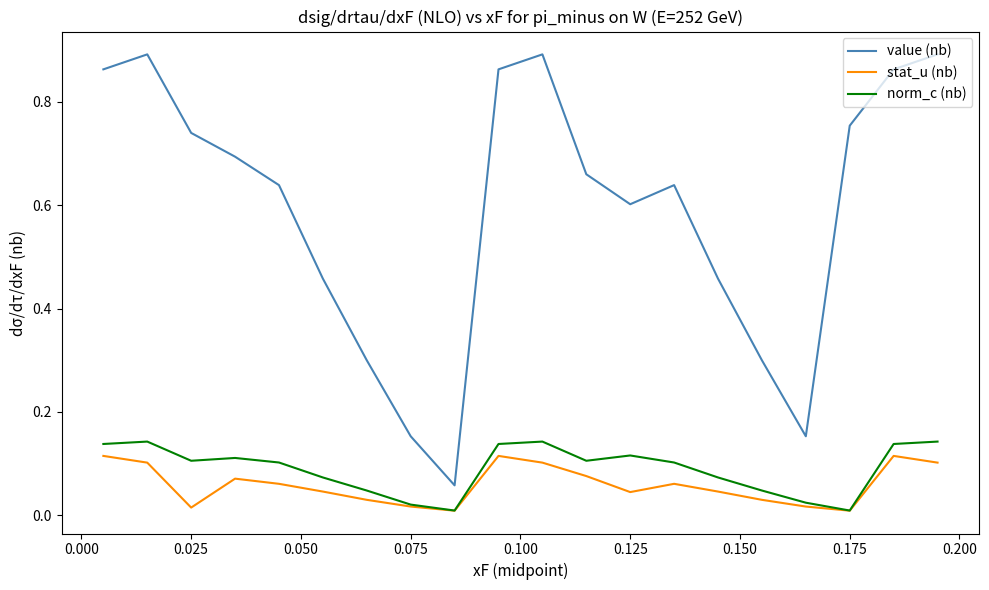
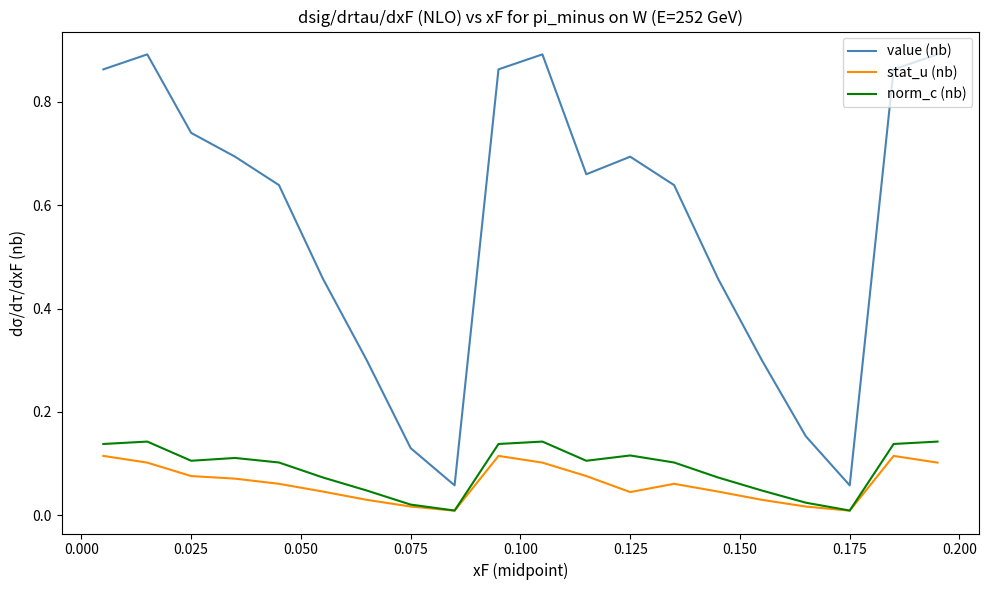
stat_u (nb), 0.025: 0.02 -> 0.08
value (nb), 0.075: 0.15 -> 0.13
value (nb), 0.125: 0.60 -> 0.69
value (nb), 0.175: 0.75 -> 0.06
